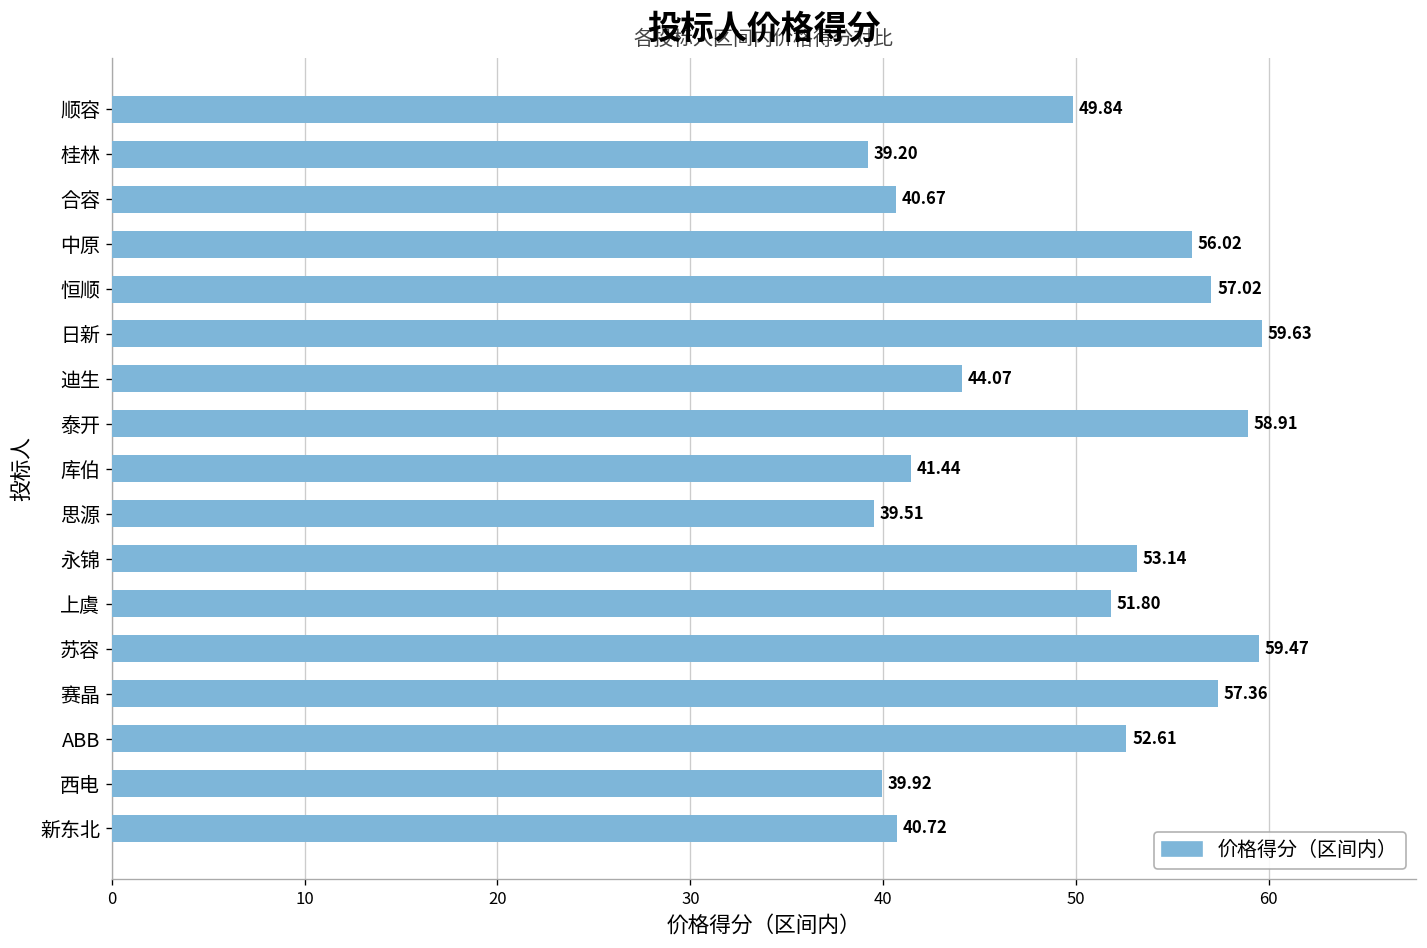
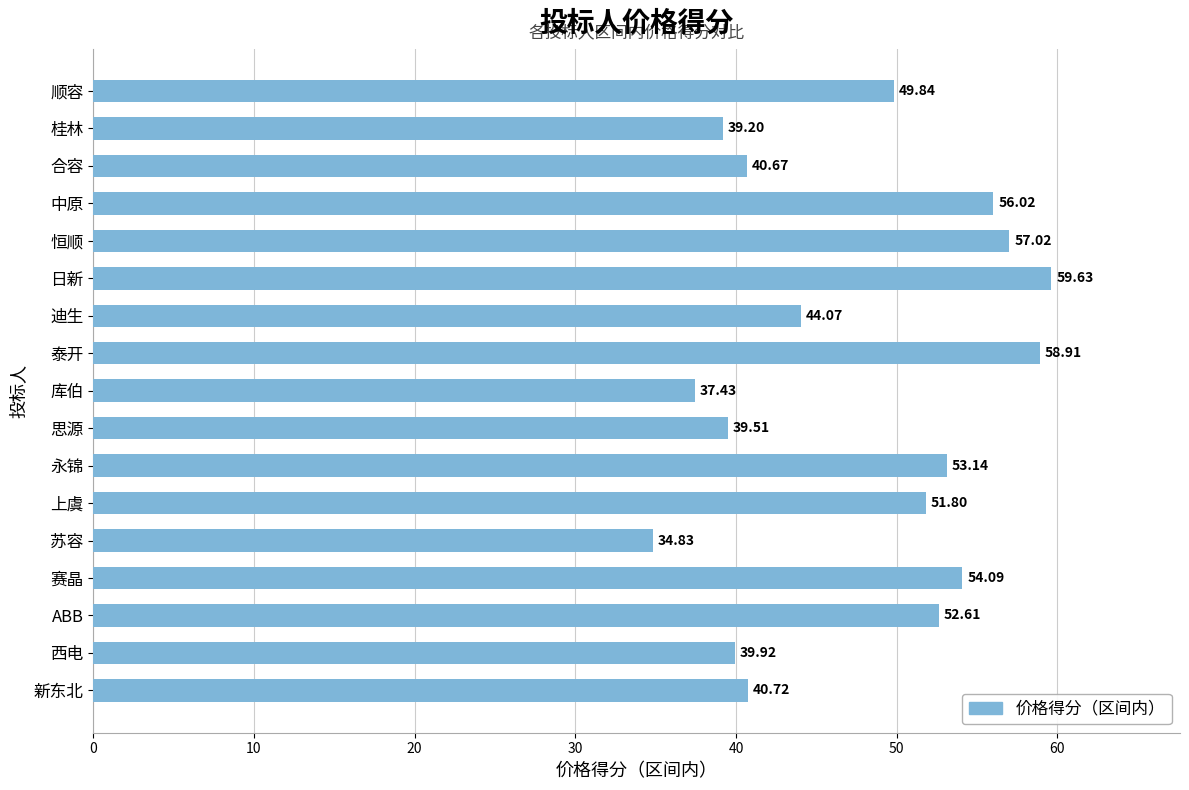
库伯: 41.44 -> 37.43
苏容: 59.47 -> 34.83
赛晶: 57.36 -> 54.09
